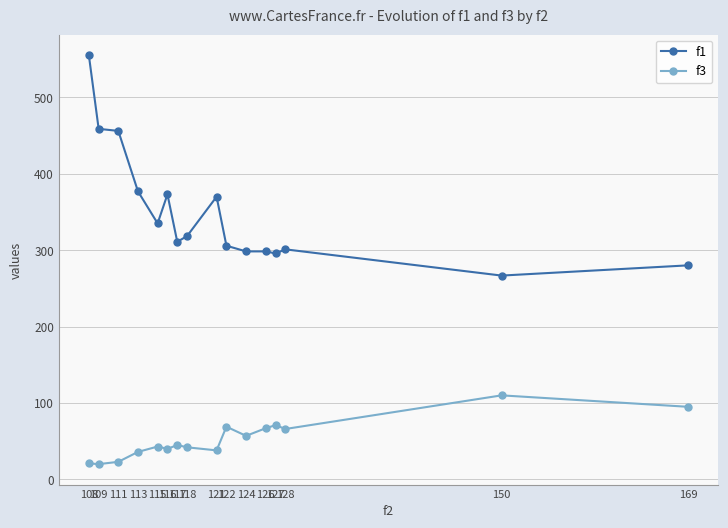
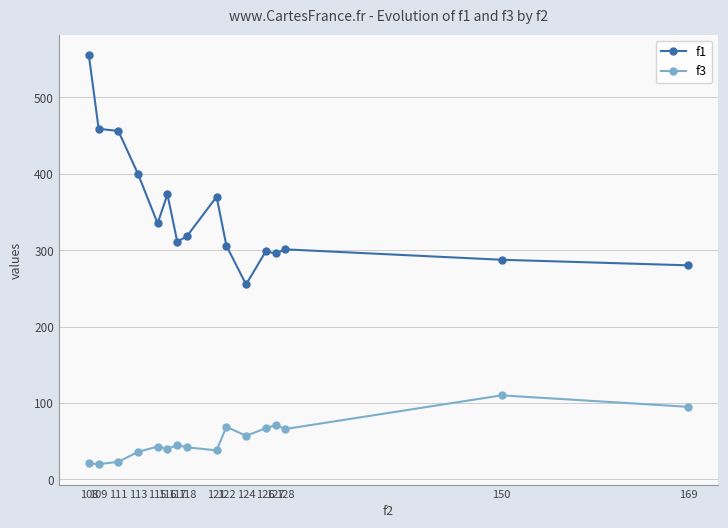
f1, 113: 380 -> 400
f1, 124: 300 -> 260
f1, 150: 270 -> 290
